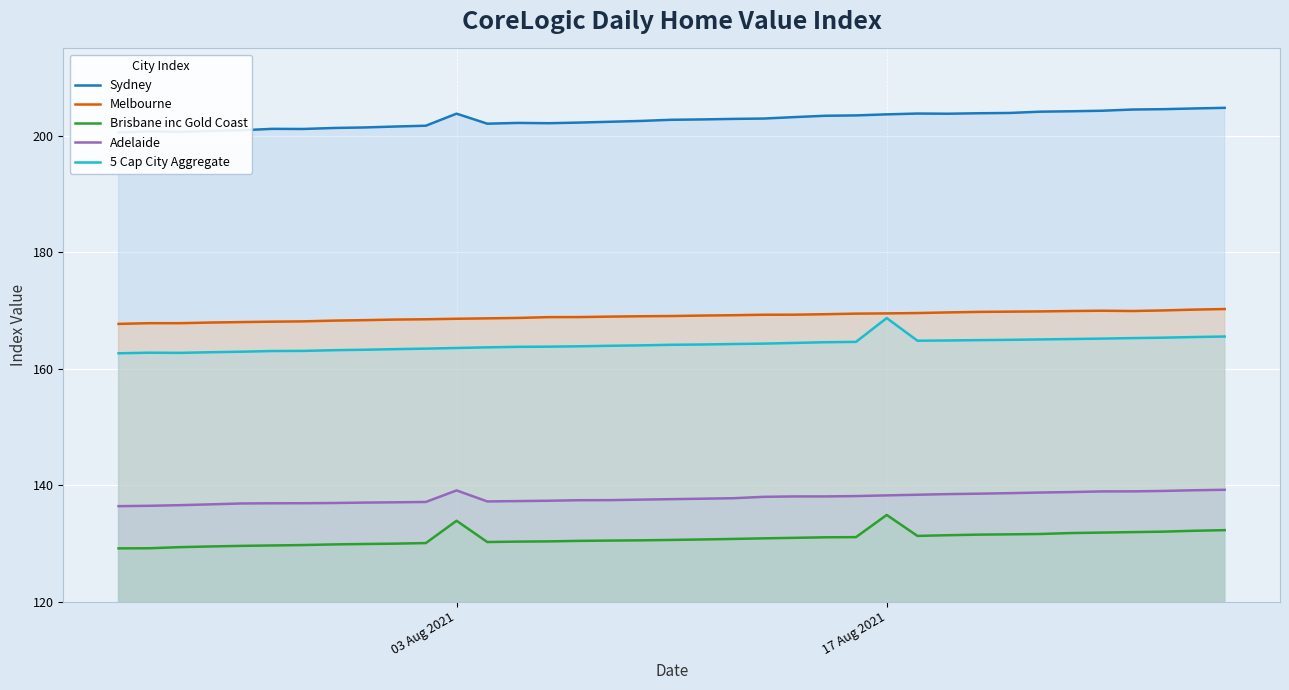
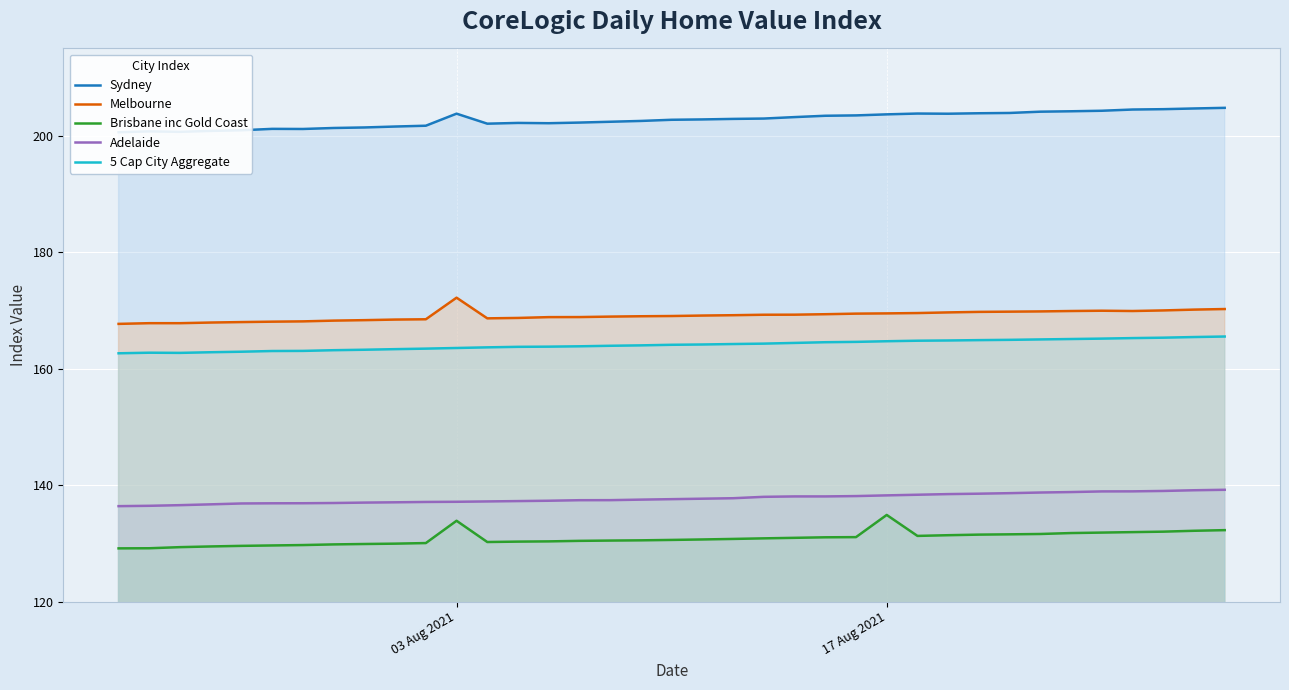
Melbourne, 03 Aug 2021: 169 -> 172
Adelaide, 03 Aug 2021: 139 -> 137
5 Cap City Aggregate, 17 Aug 2021: 169 -> 165
